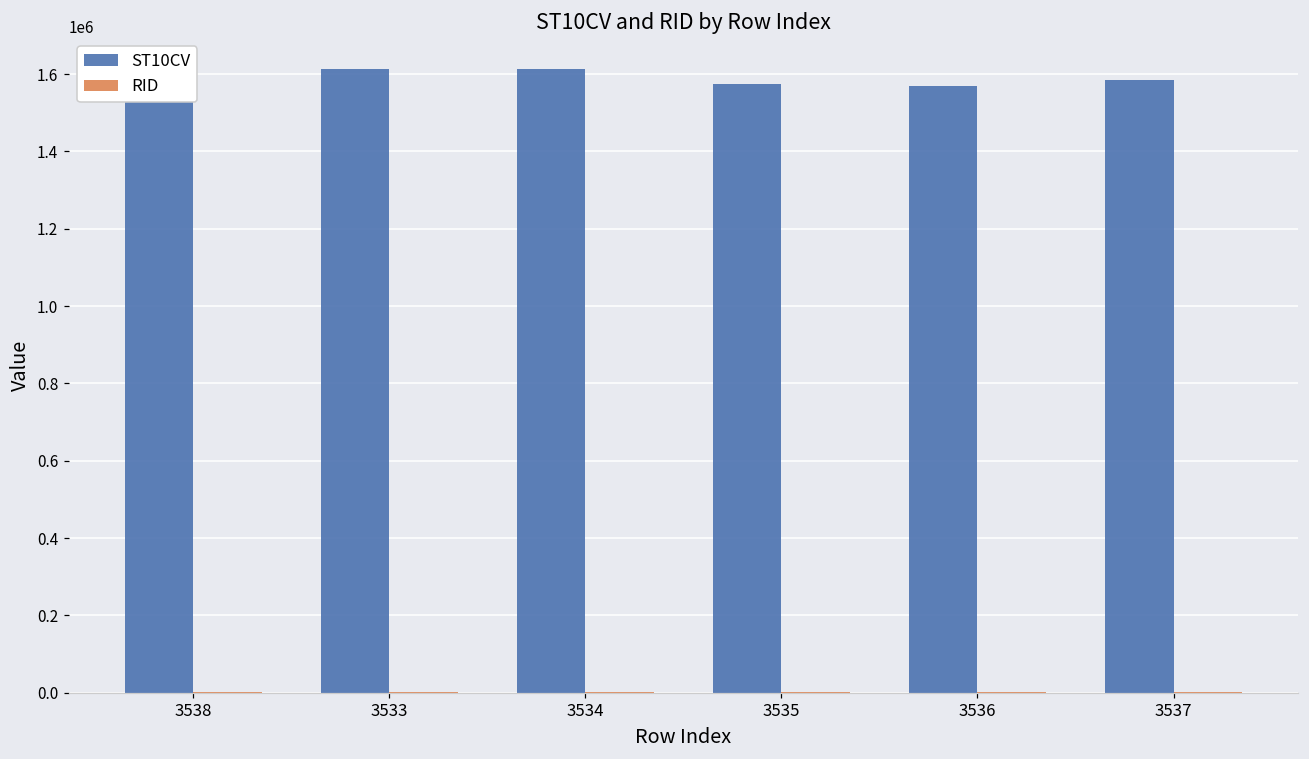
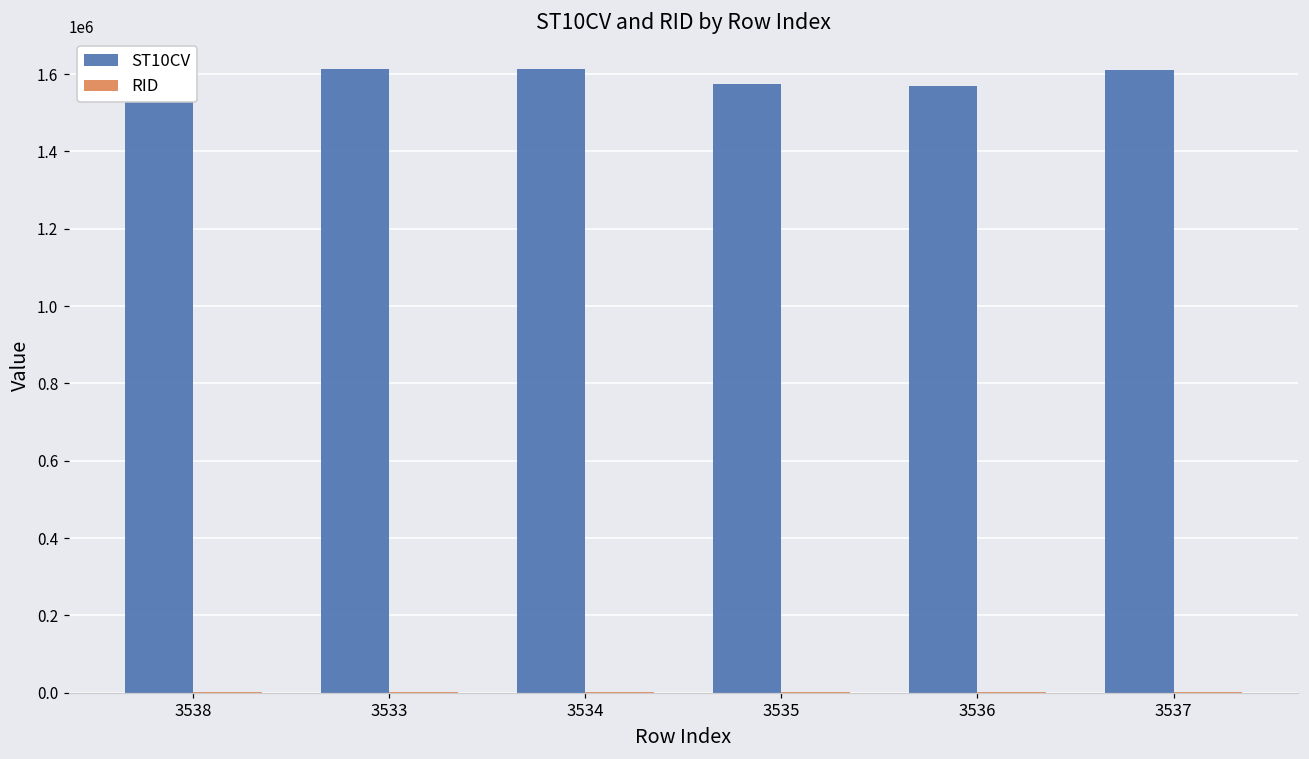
ST10CV, 3537: 1580000 -> 1610000
